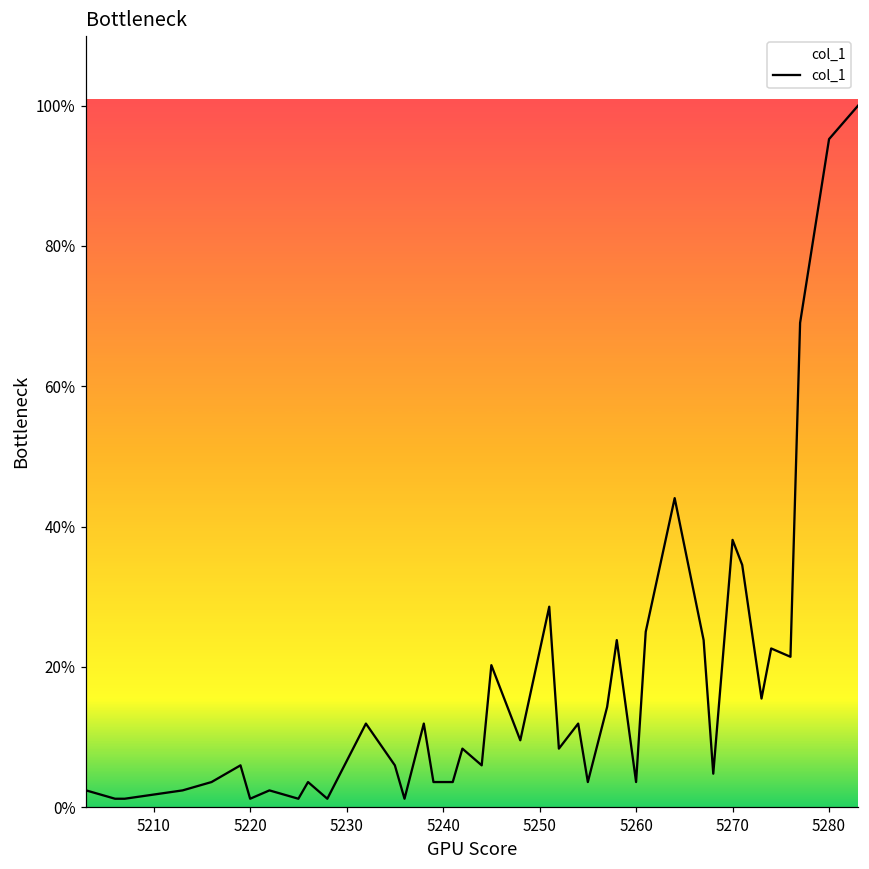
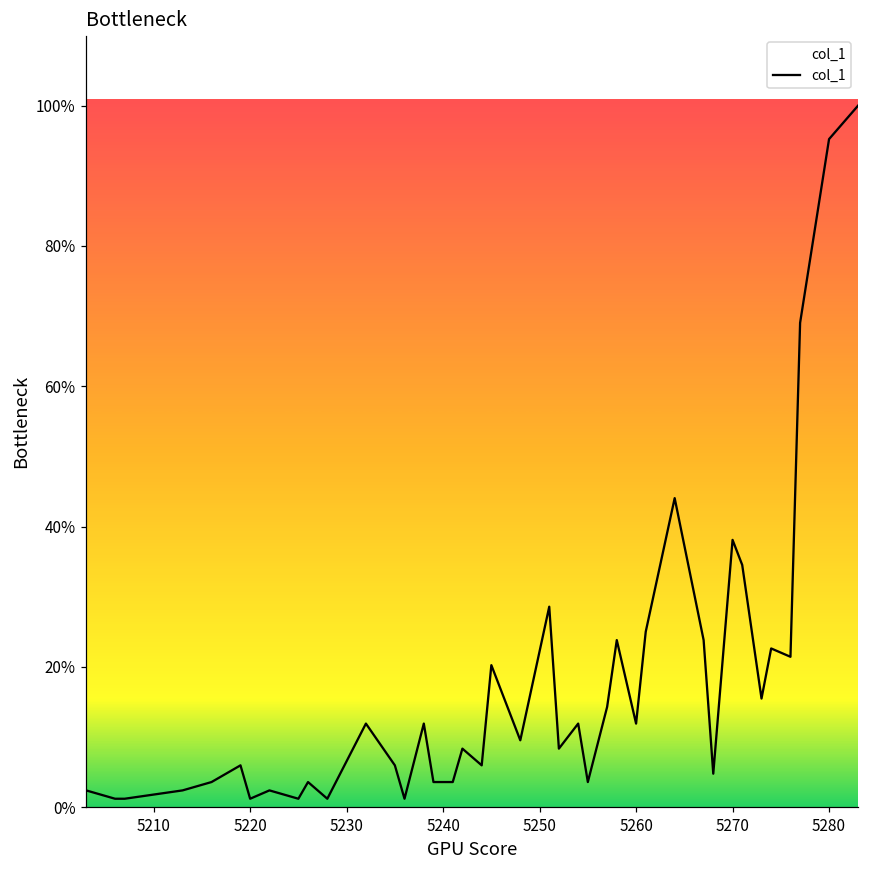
5260: 4% -> 12%
